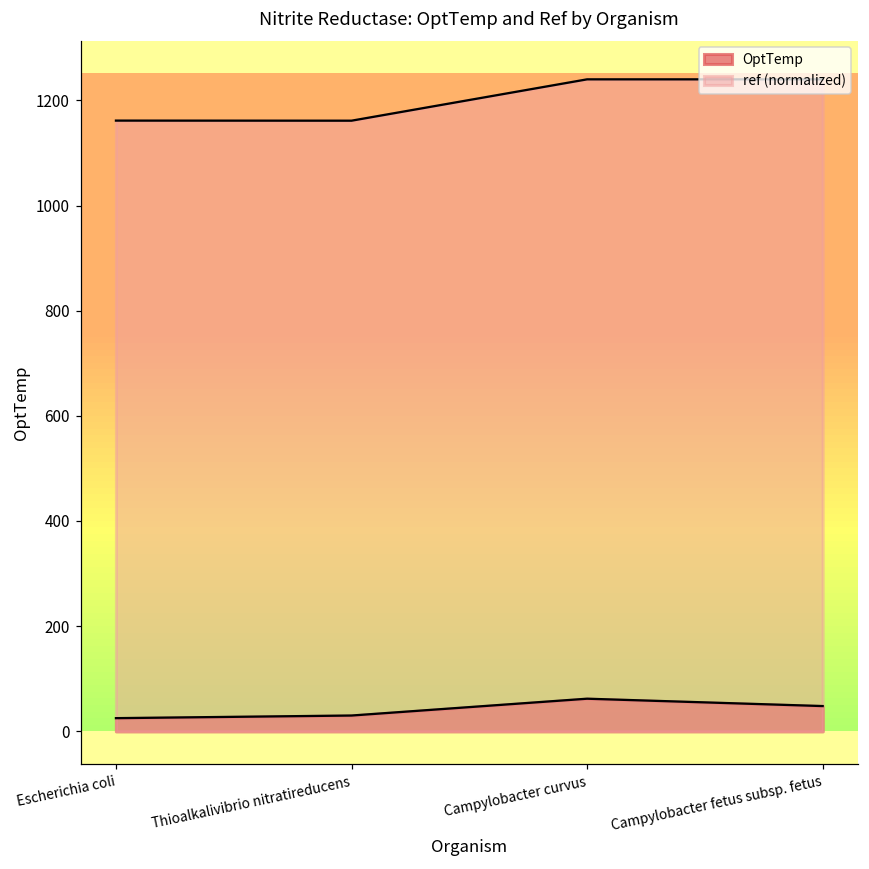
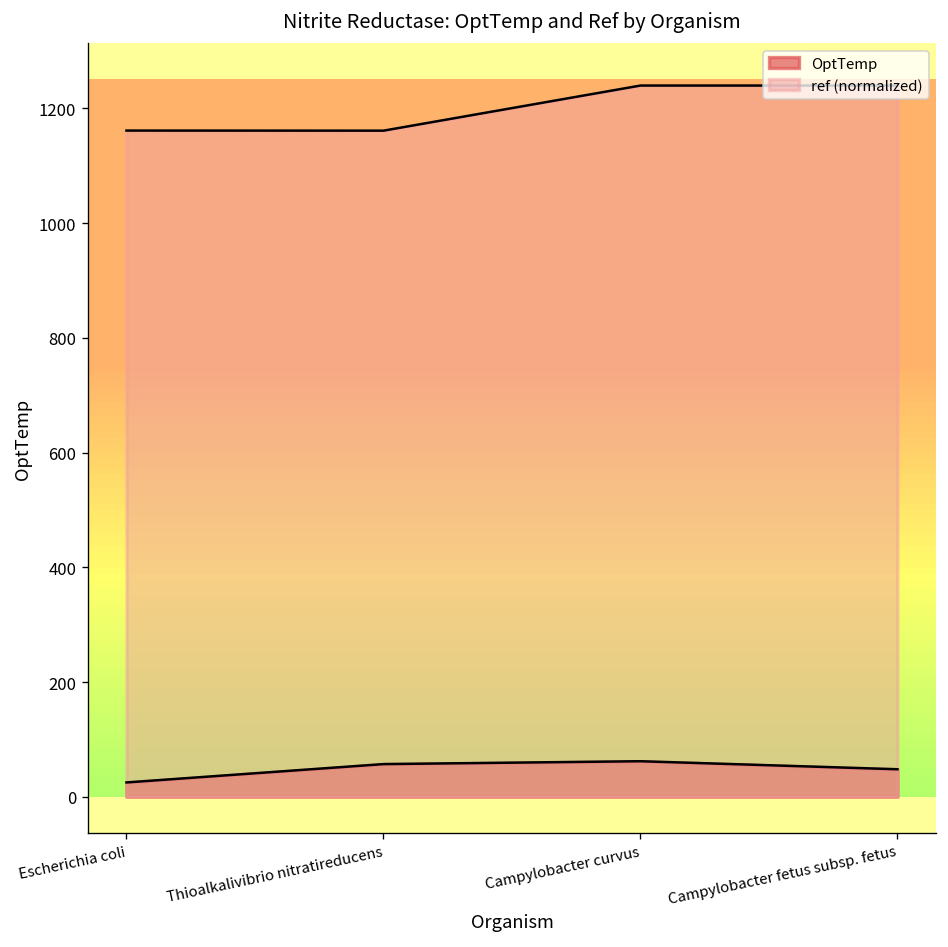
OptTemp, Thioalkalivibrio nitratireducens: 30 -> 60
